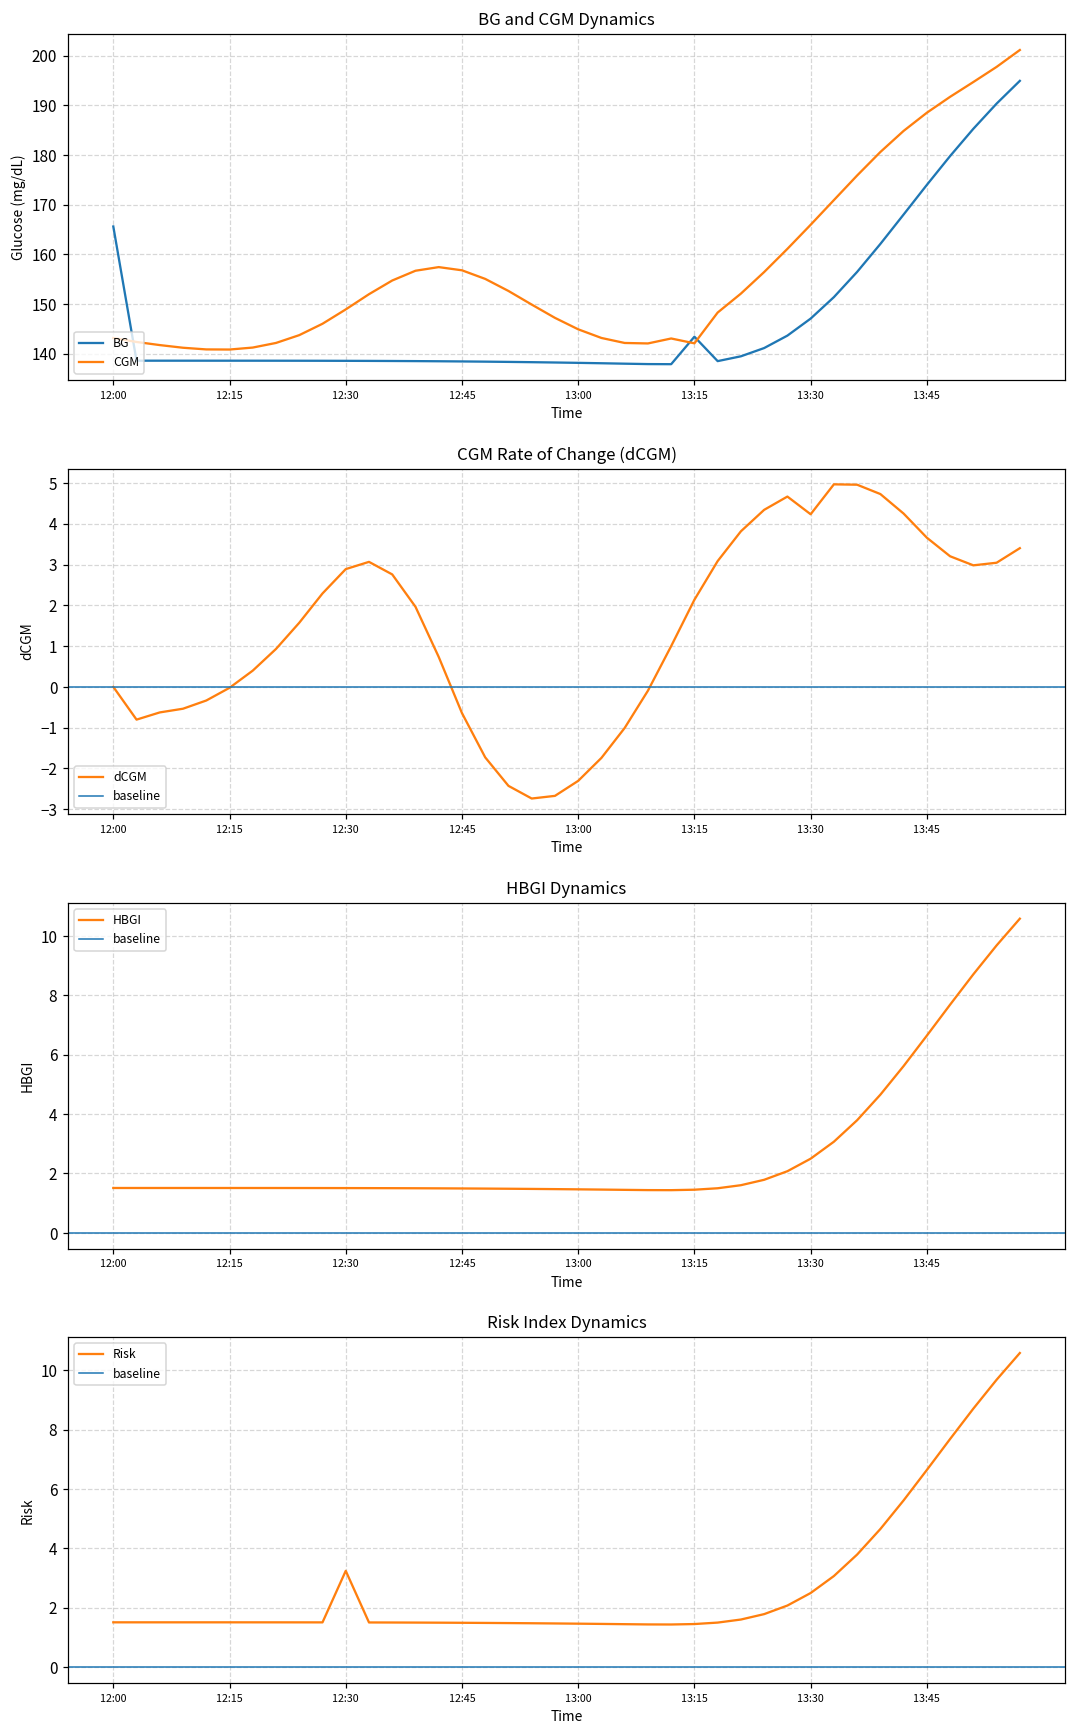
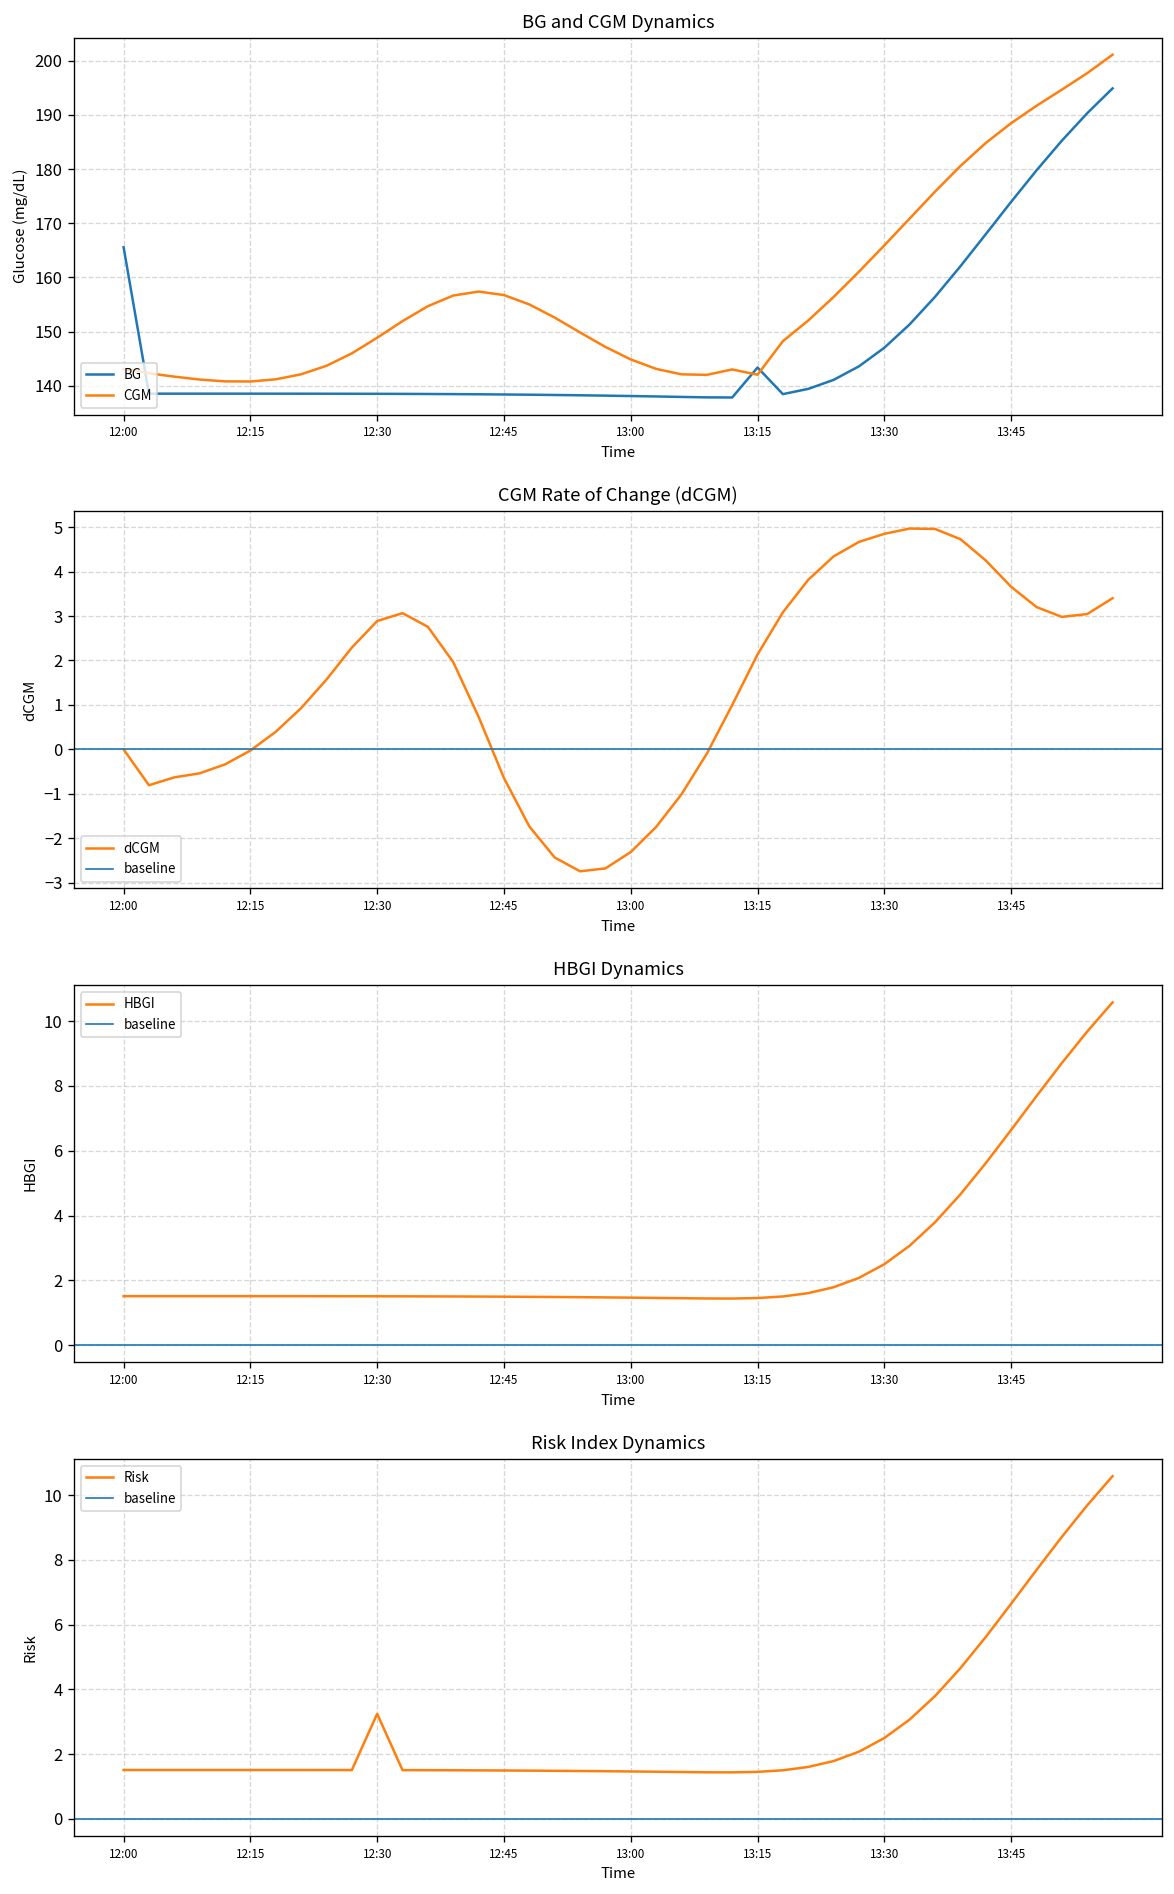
CGM Rate of Change (dCGM), 13:30: 4.2 -> 4.8
